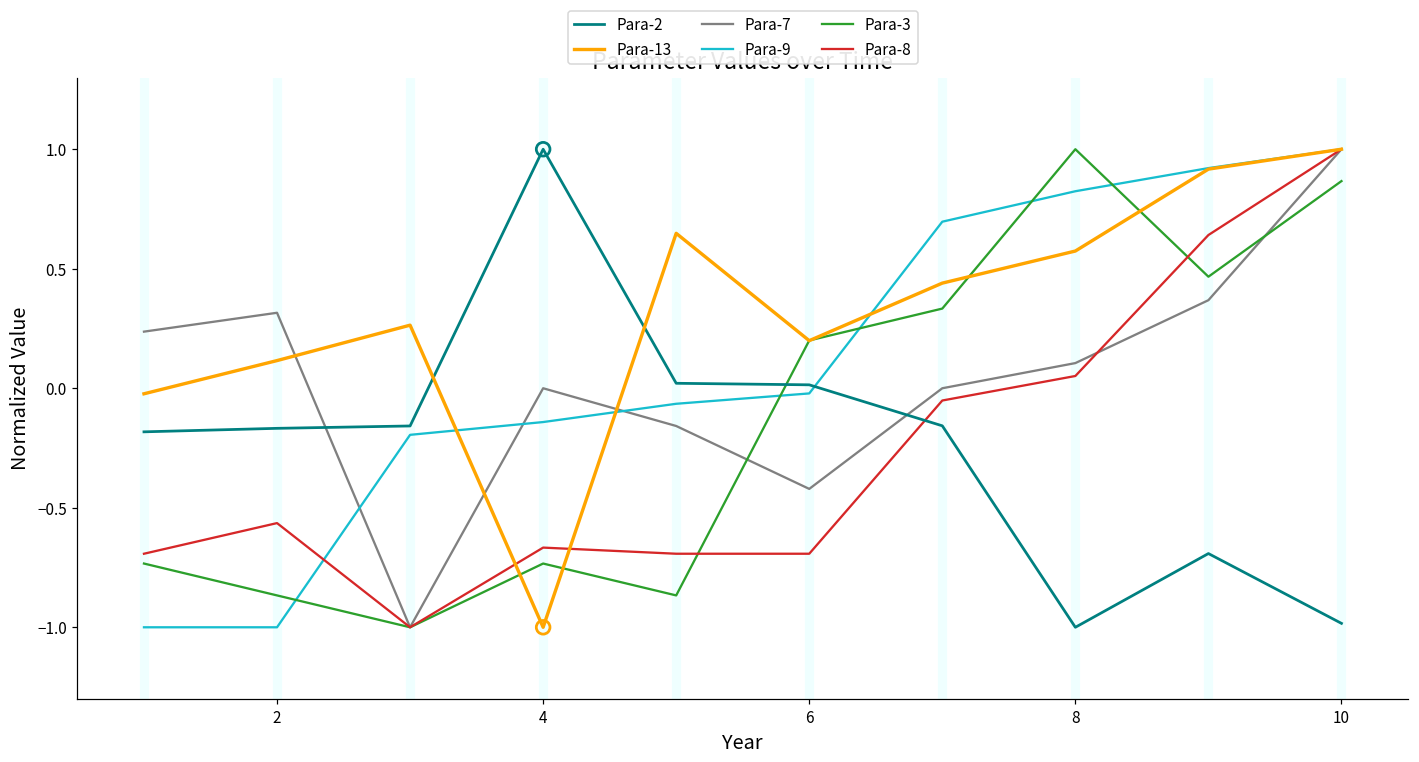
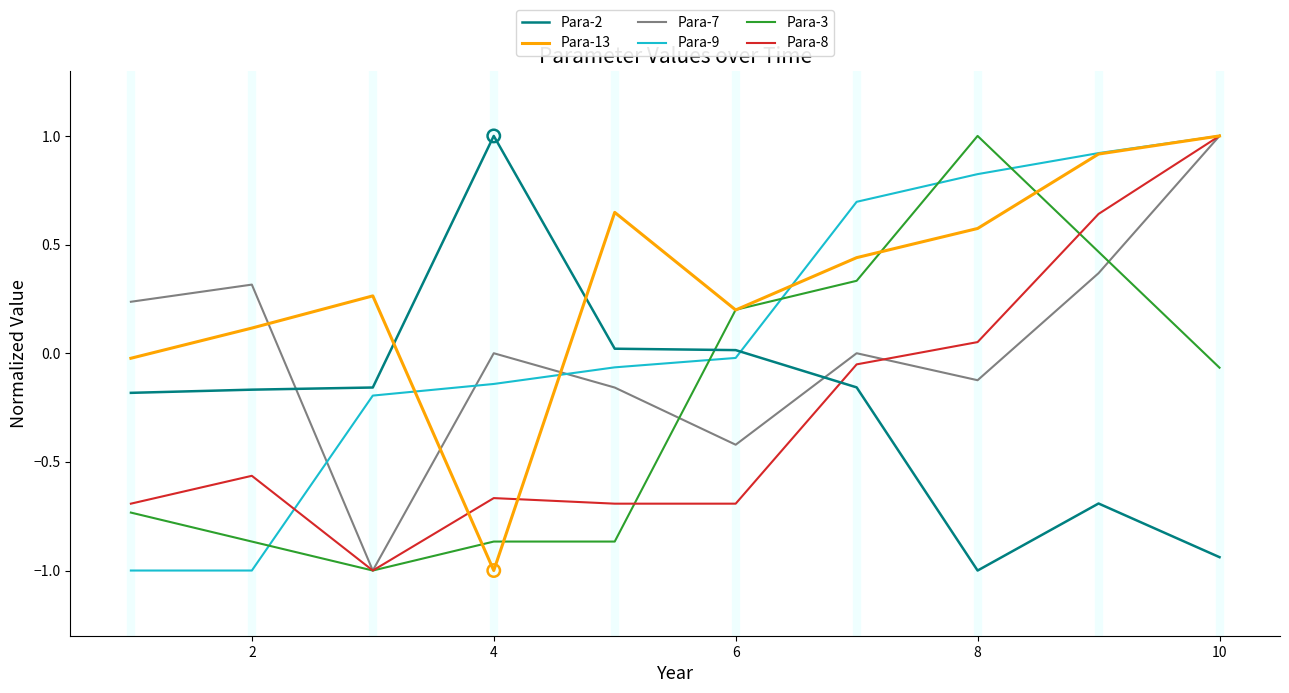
Para-3, 4: -0.73 -> -0.87
Para-7, 8: 0.11 -> -0.12
Para-2, 10: -0.98 -> -0.94
Para-3, 10: 0.87 -> -0.07
